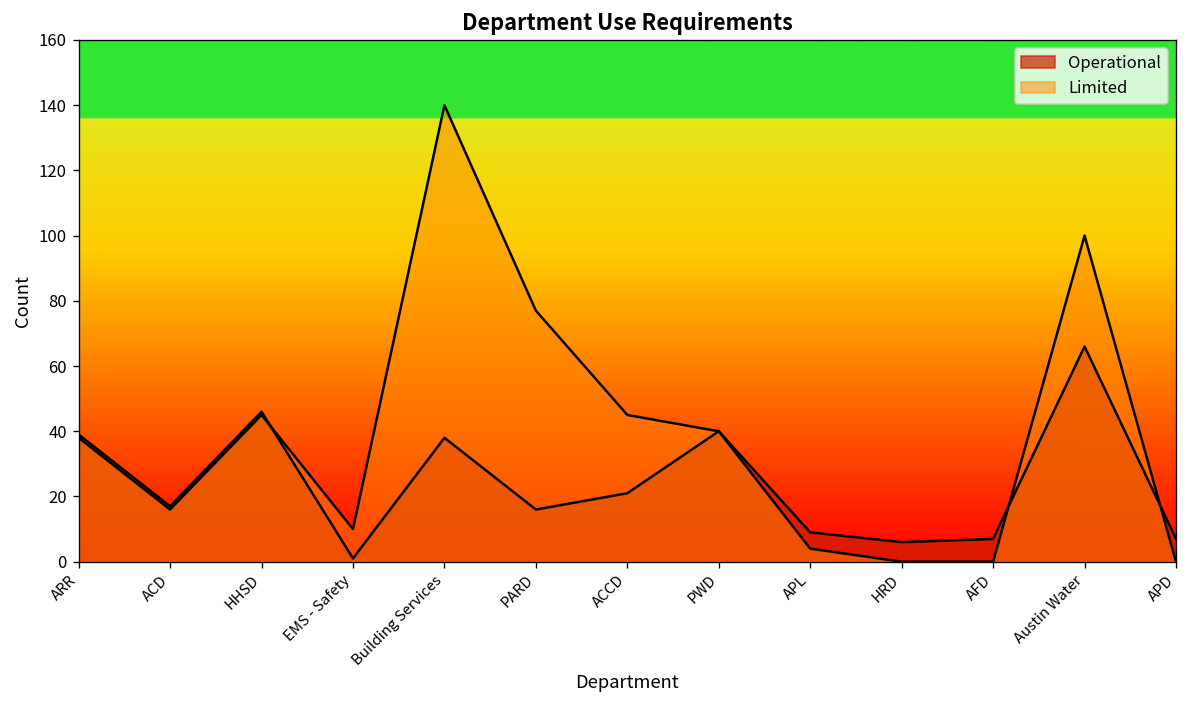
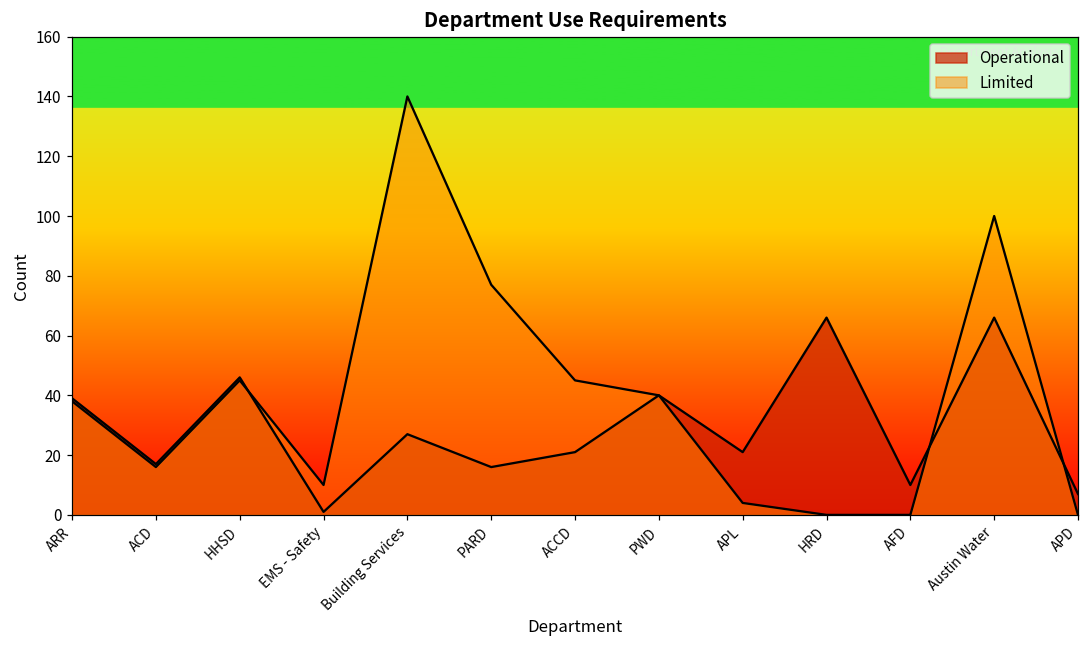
Operational, Building Services: 38 -> 27
Operational, APL: 9 -> 21
Operational, HRD: 6 -> 66
Operational, AFD: 7 -> 10
